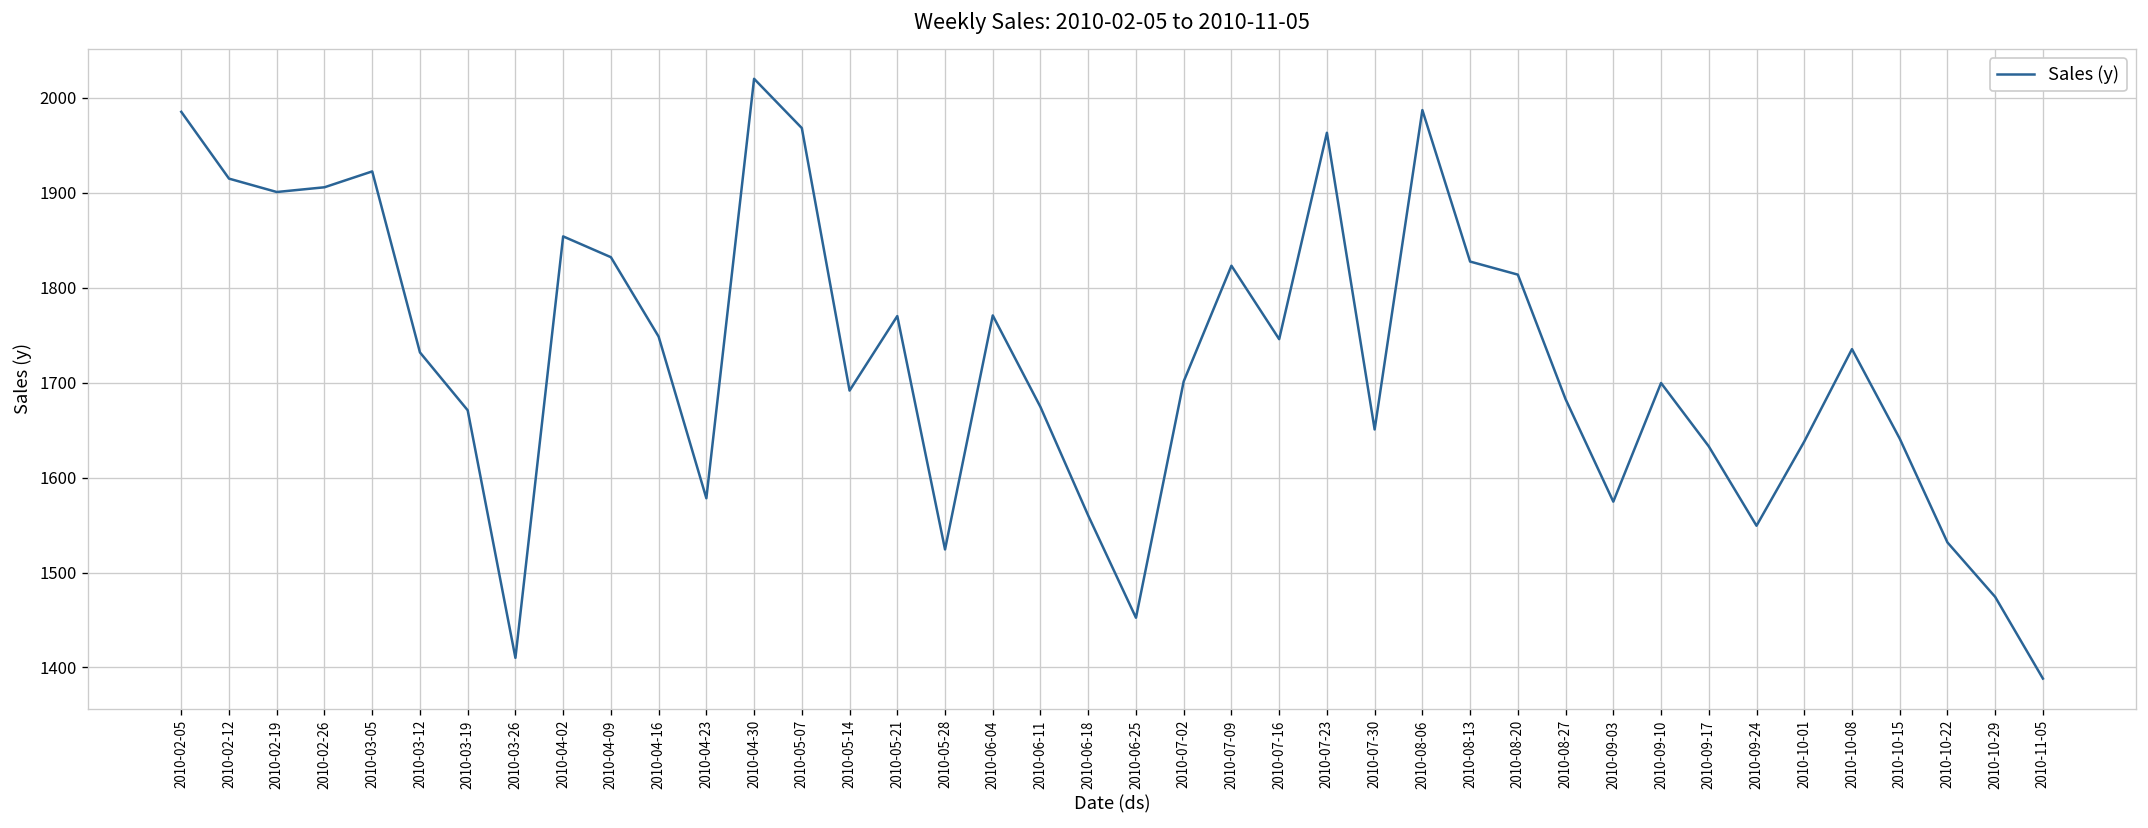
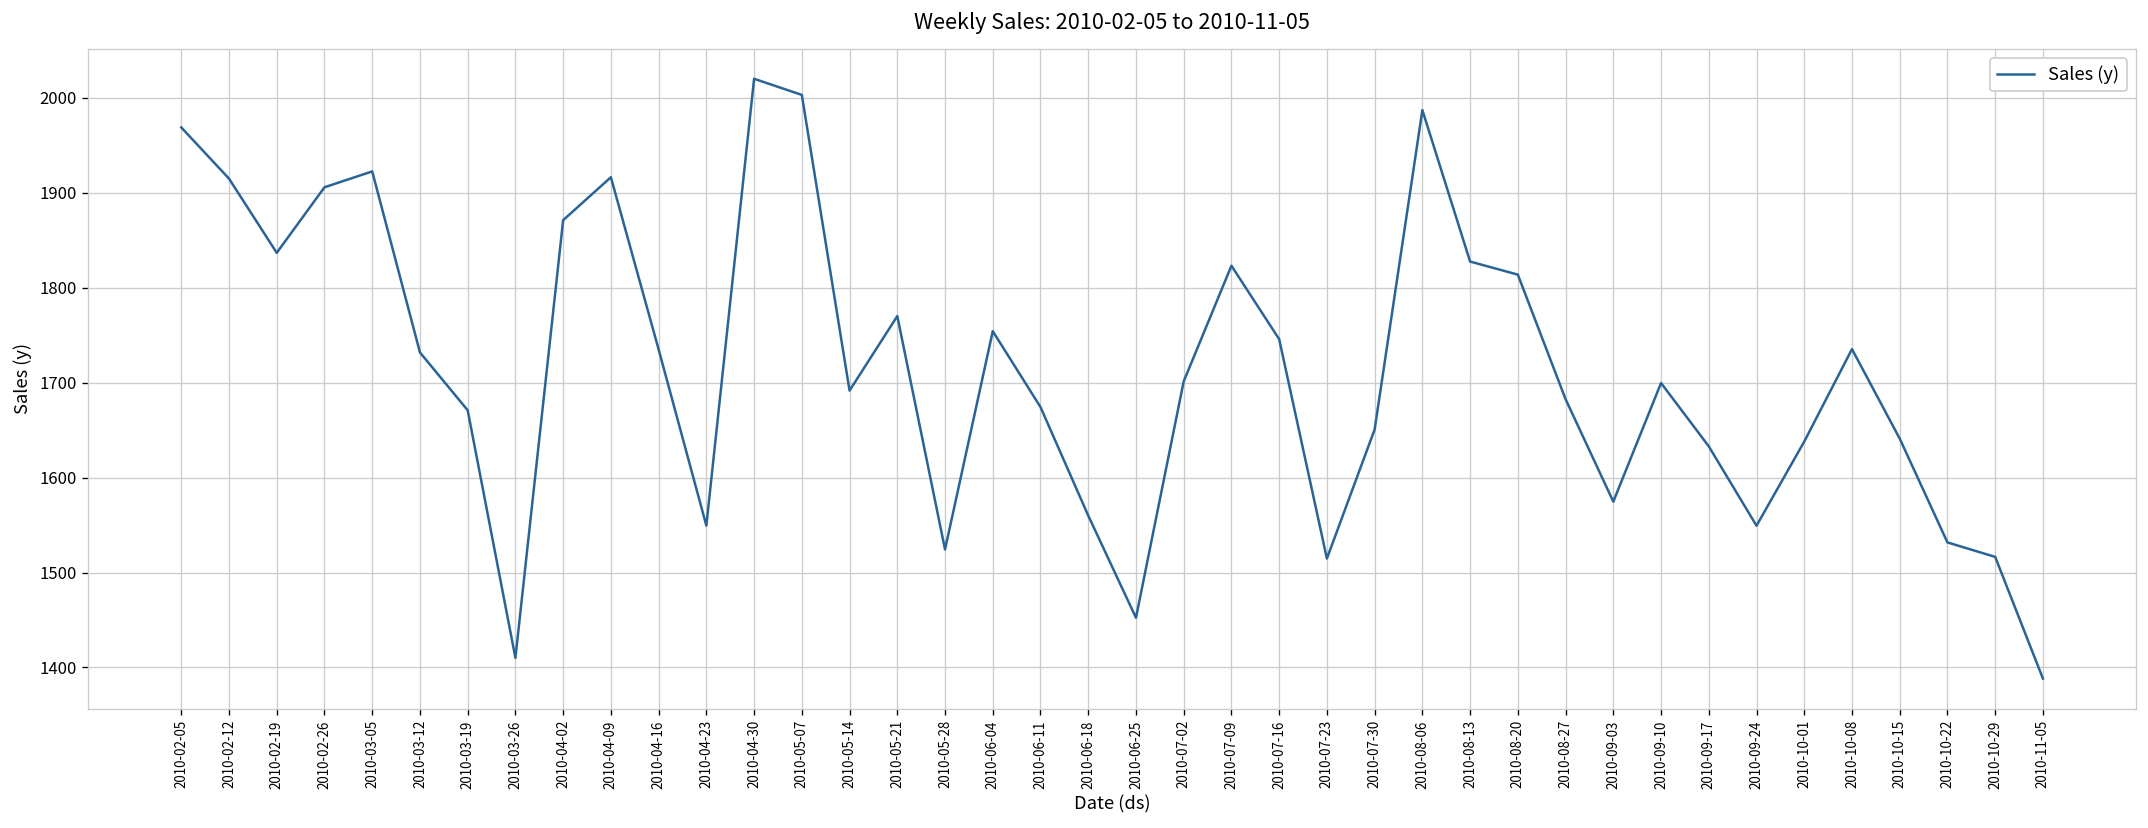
2010-02-05: 1990 -> 1970
2010-02-19: 1900 -> 1840
2010-04-02: 1850 -> 1870
2010-04-09: 1830 -> 1920
2010-04-16: 1750 -> 1730
2010-04-23: 1580 -> 1550
2010-05-07: 1970 -> 2000
2010-06-04: 1770 -> 1750
2010-07-23: 1960 -> 1510
2010-10-29: 1470 -> 1520
